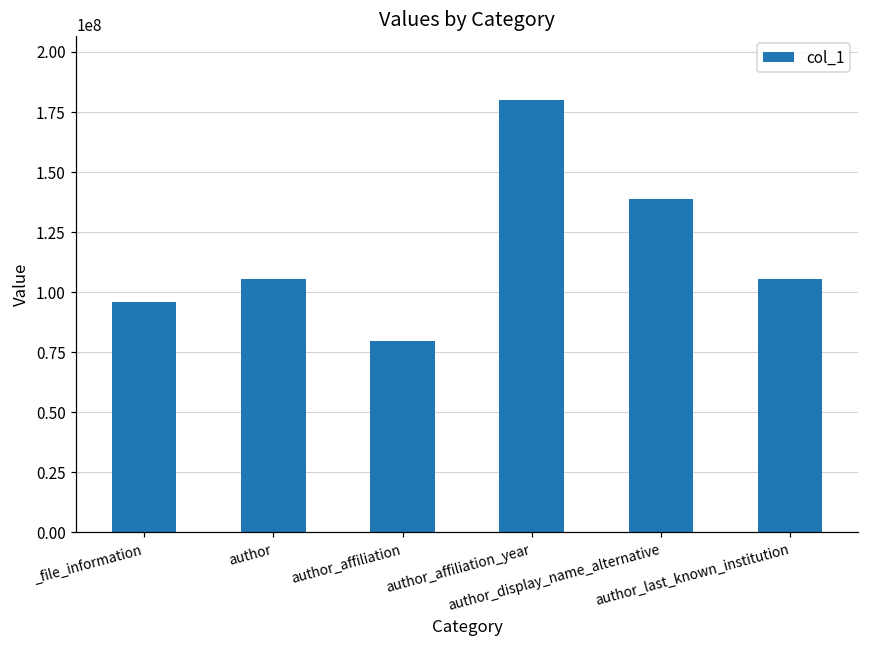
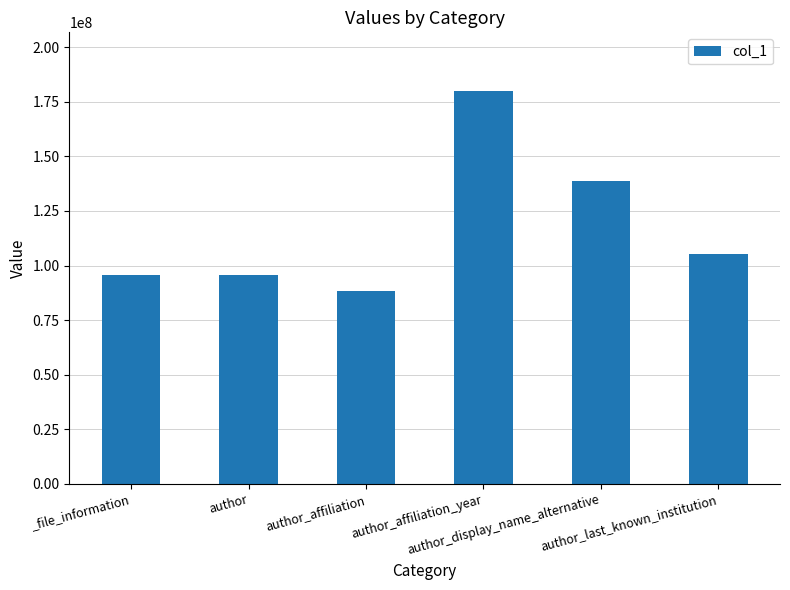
author: 105000000 -> 96000000
author_affiliation: 79000000 -> 88000000
